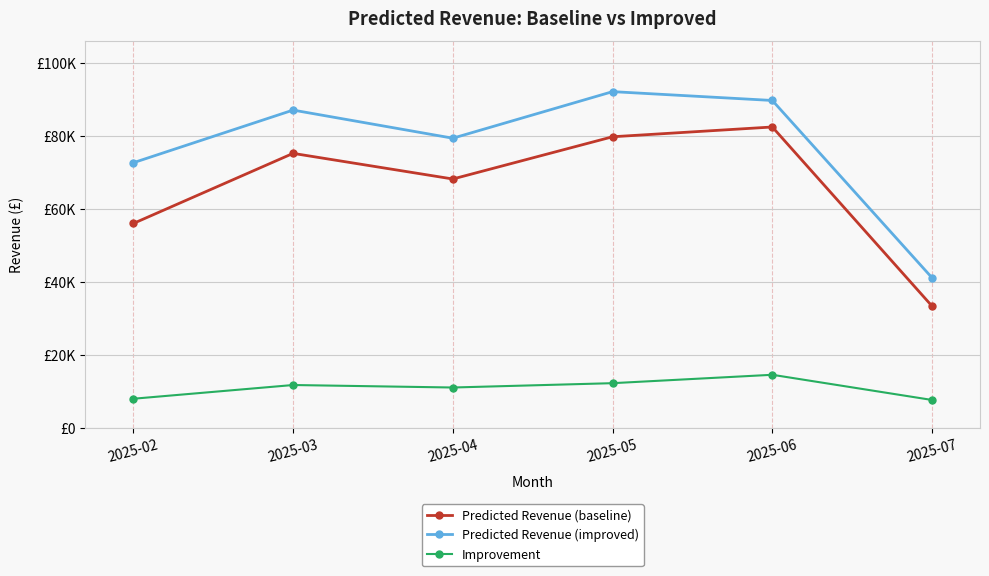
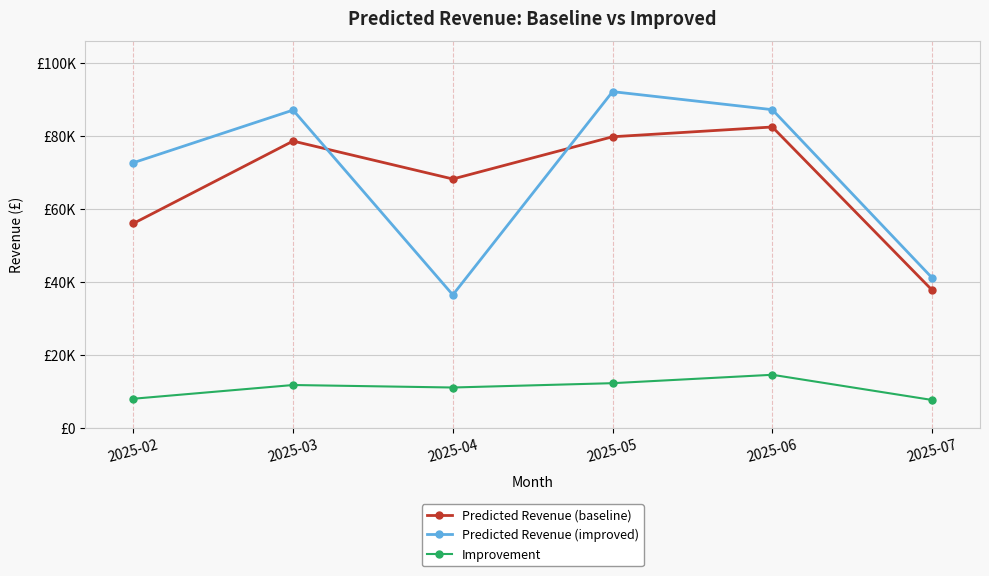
Predicted Revenue (baseline), 2025-03: £75000 -> £79000
Predicted Revenue (improved), 2025-04: £79000 -> £37000
Predicted Revenue (improved), 2025-06: £90000 -> £87000
Predicted Revenue (baseline), 2025-07: £33000 -> £38000
